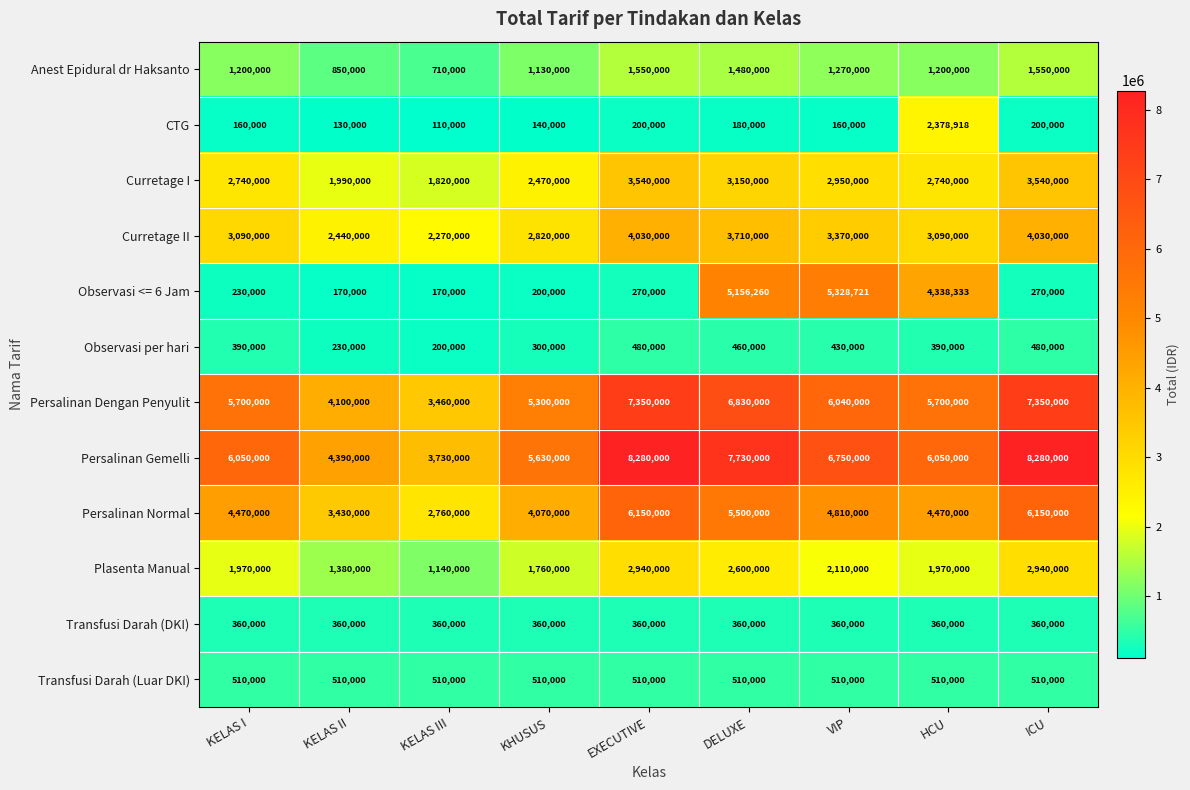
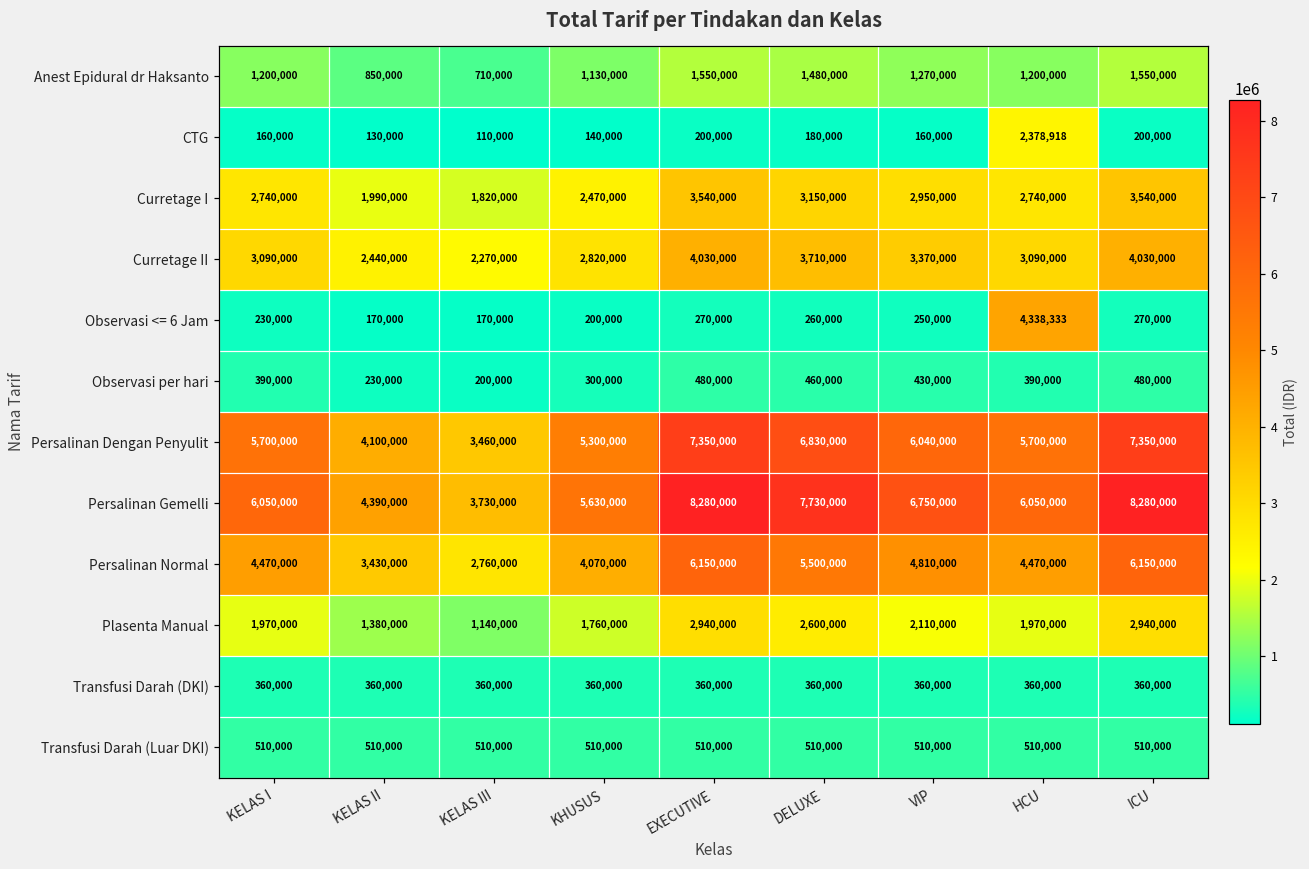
Observasi <= 6 Jam, DELUXE: 5,156,260 -> 260,000
Observasi <= 6 Jam, VIP: 5,328,721 -> 250,000
